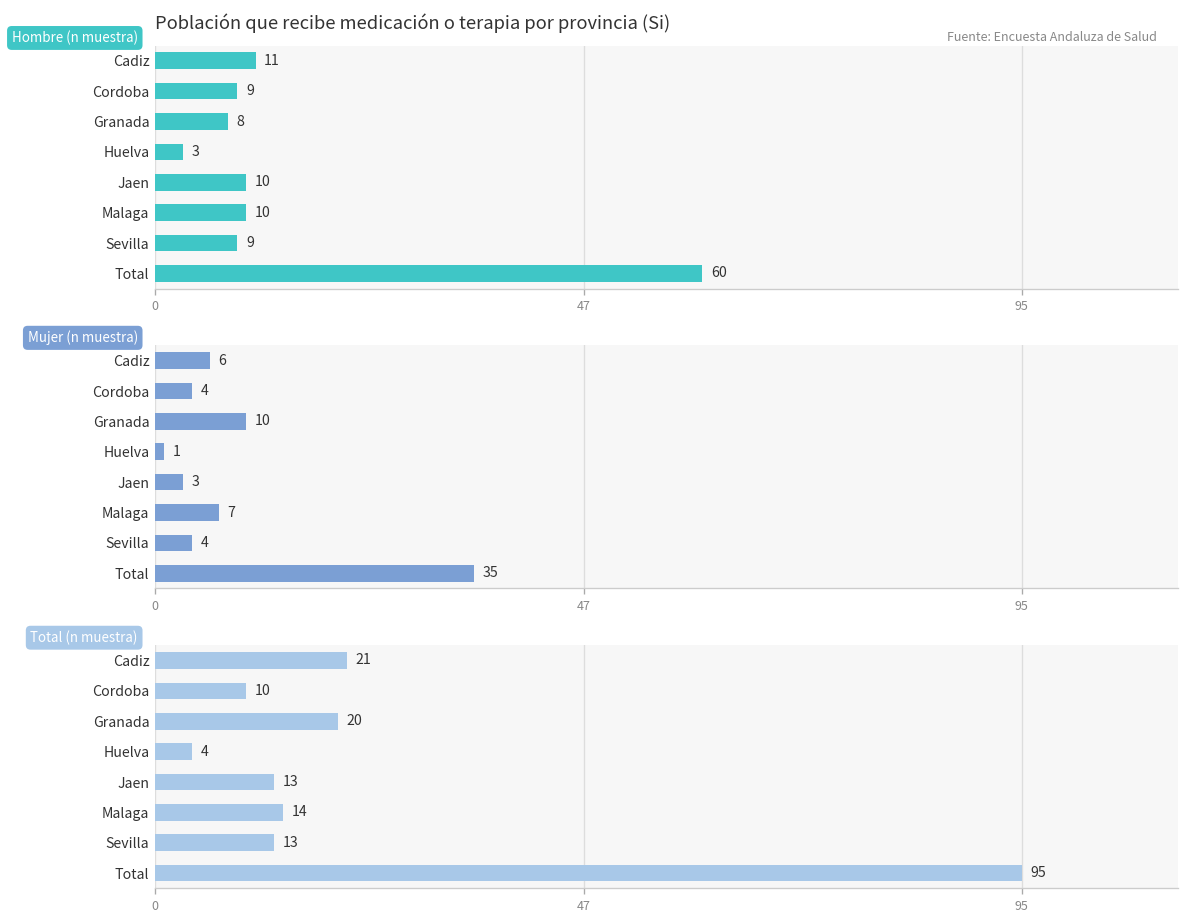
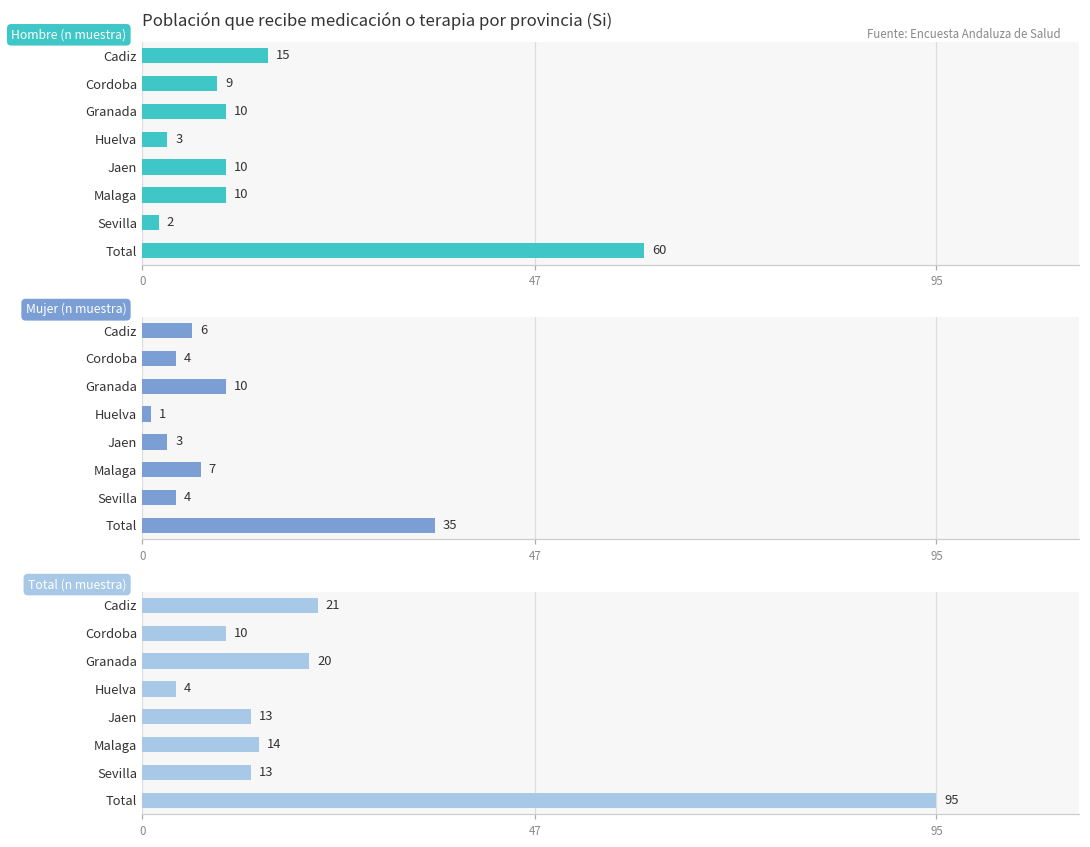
Población que recibe medicación o terapia por provincia (Si), Cadiz: 11 -> 15
Población que recibe medicación o terapia por provincia (Si), Granada: 8 -> 10
Población que recibe medicación o terapia por provincia (Si), Sevilla: 9 -> 2
